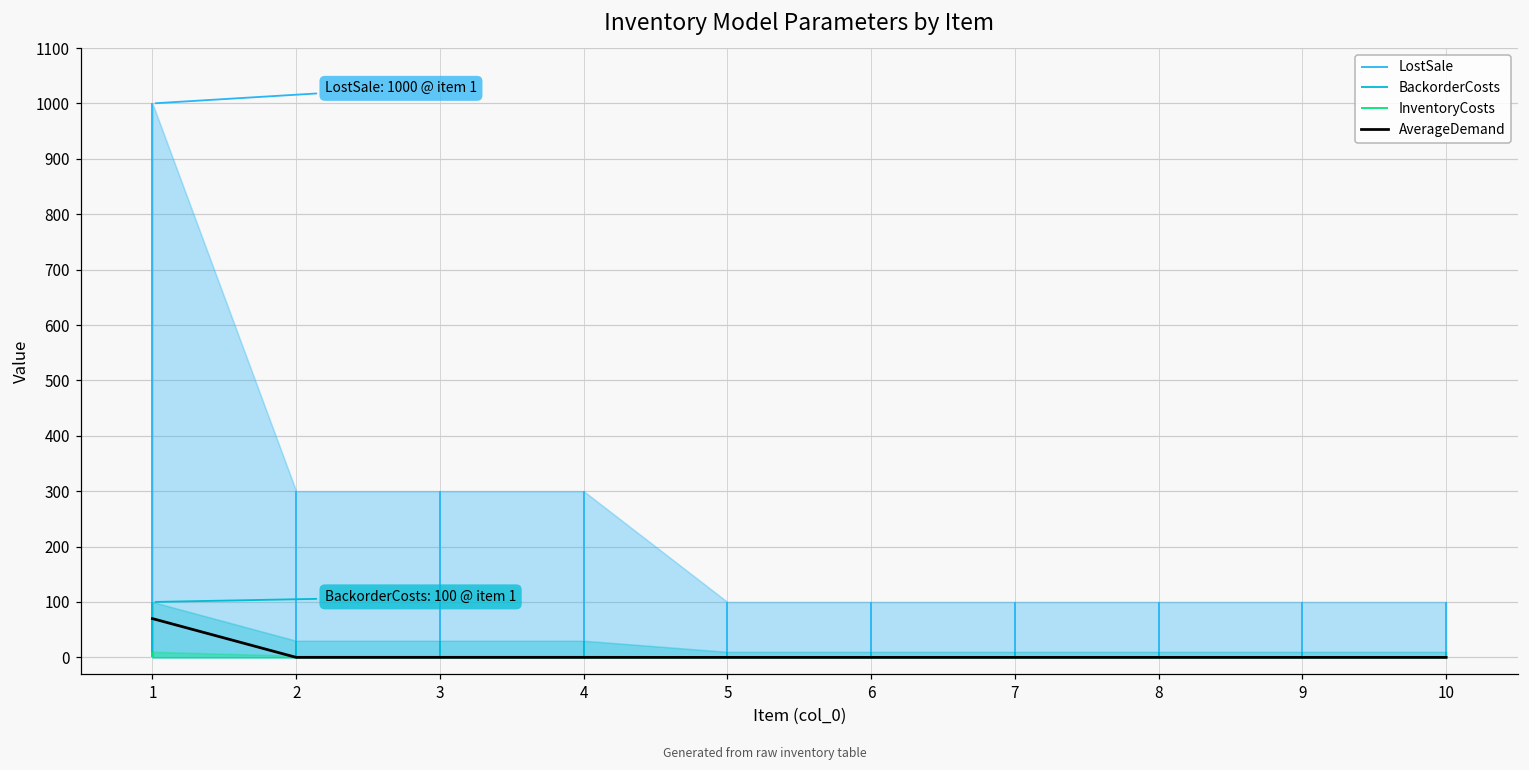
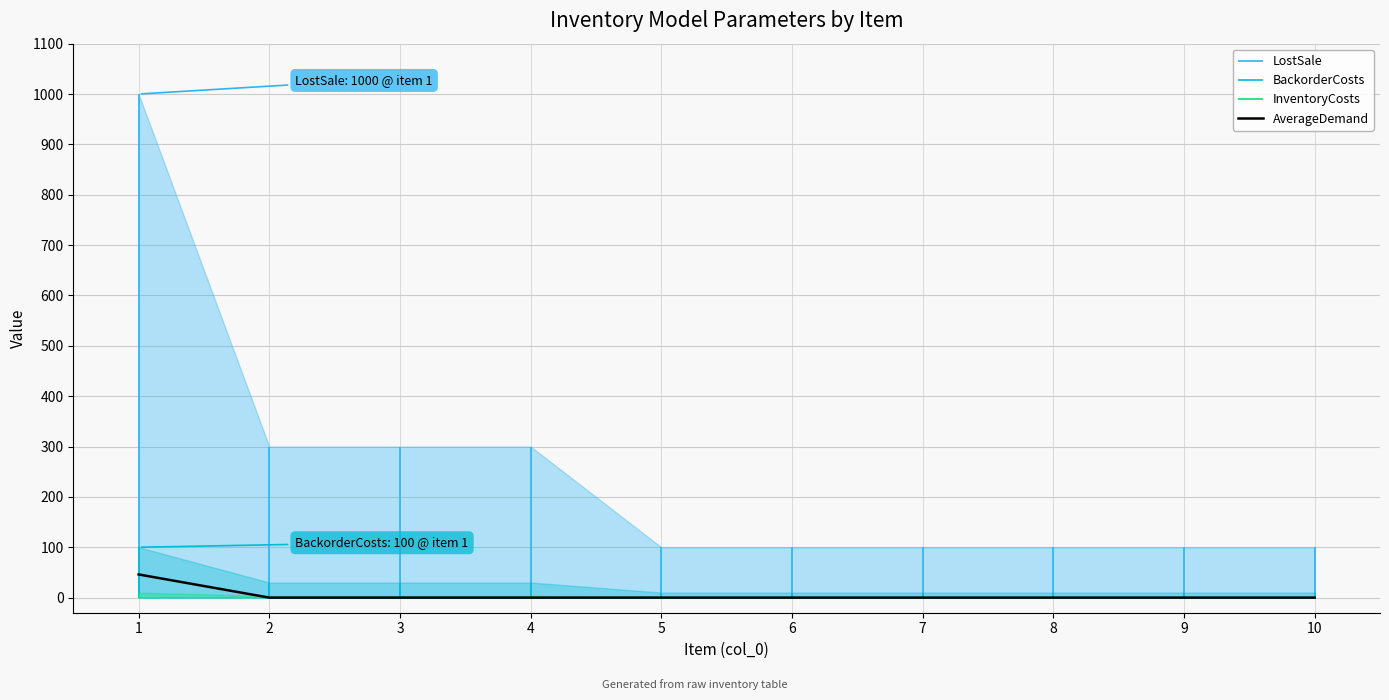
AverageDemand, 1: 70 -> 50
